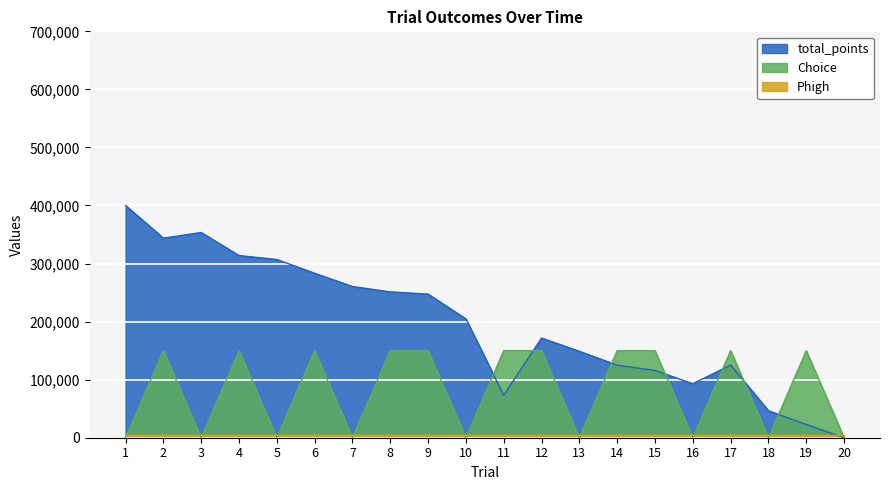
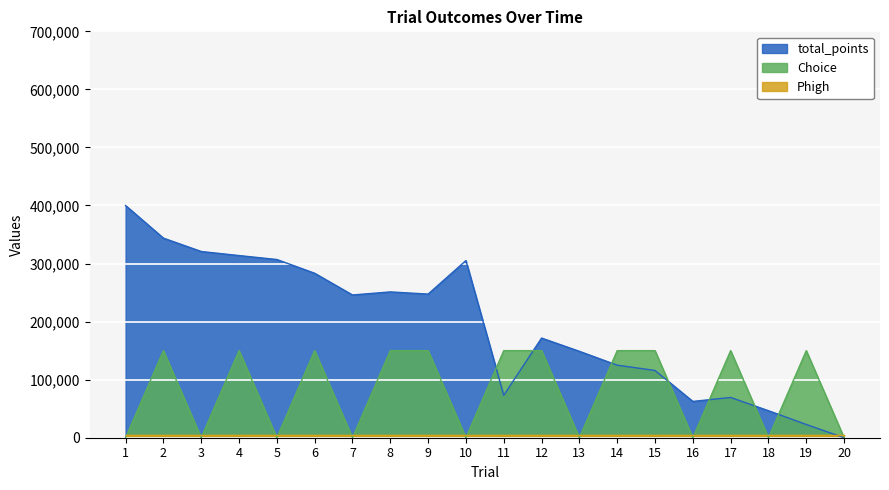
total_points, 3: 350,000 -> 320,000
total_points, 7: 260,000 -> 250,000
total_points, 10: 200,000 -> 310,000
total_points, 16: 90,000 -> 60,000
total_points, 17: 130,000 -> 70,000
